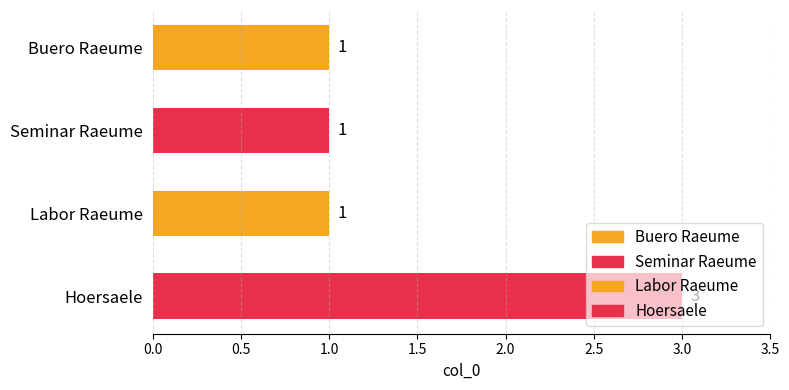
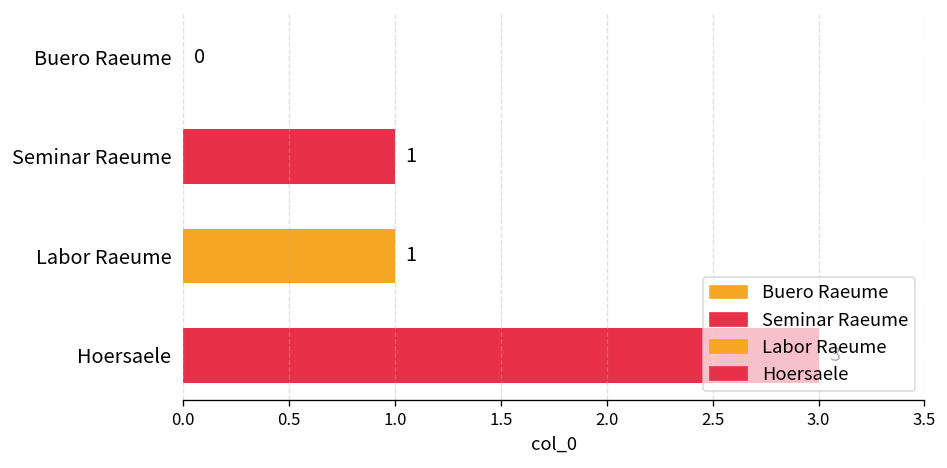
Buero Raeume: 1 -> 0
